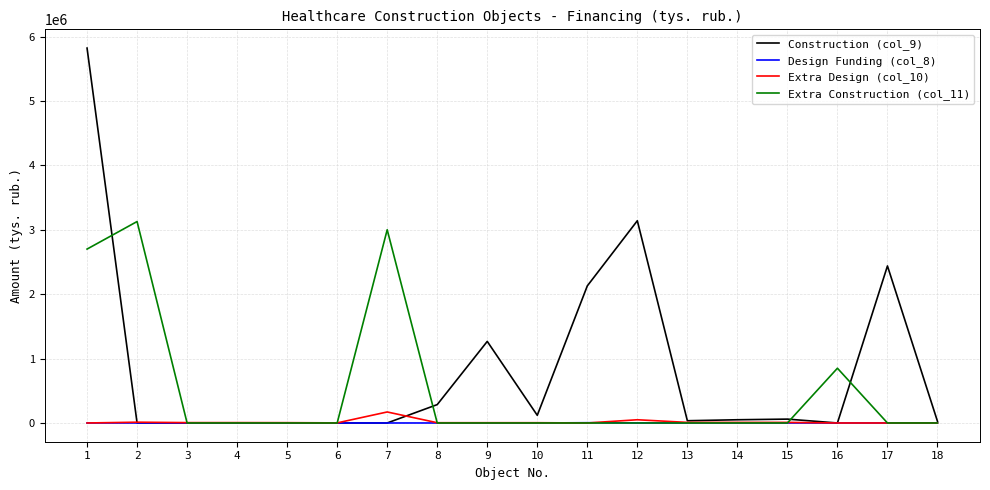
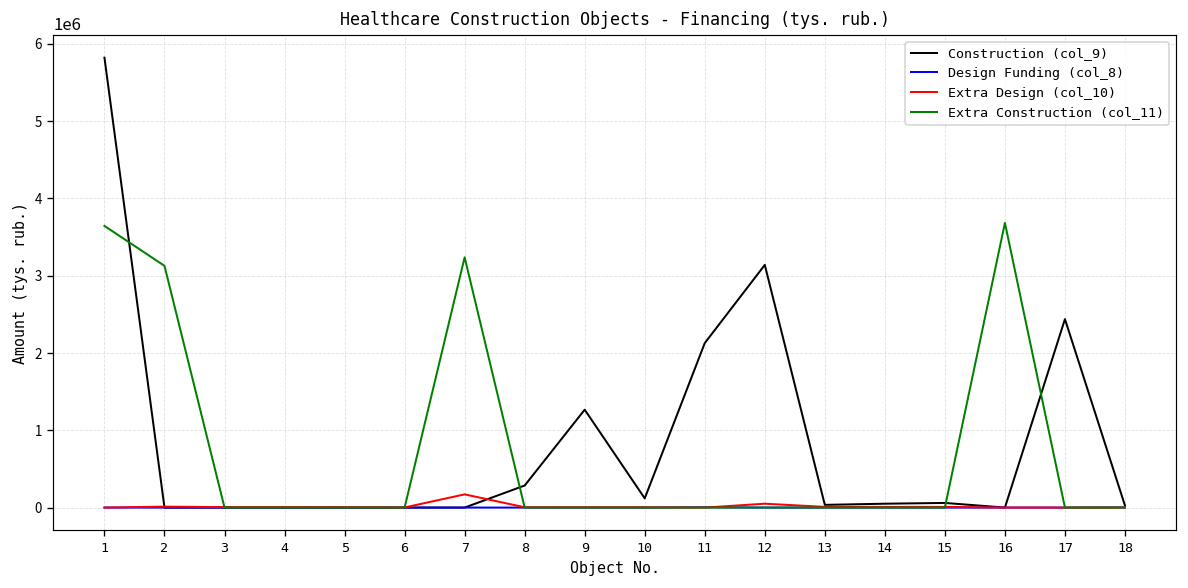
Extra Construction (col_11), 1: 2700000 -> 3600000
Extra Construction (col_11), 7: 3000000 -> 3200000
Extra Construction (col_11), 16: 900000 -> 3700000
